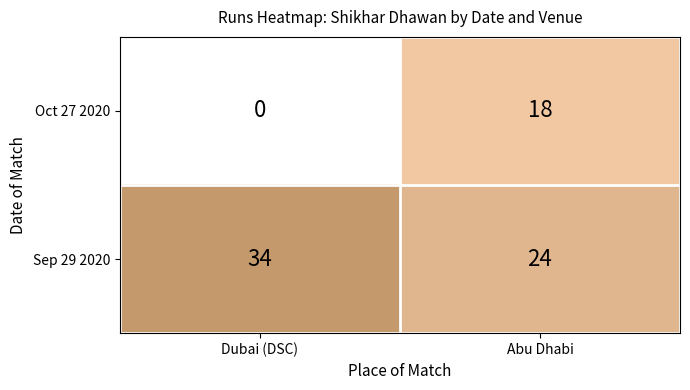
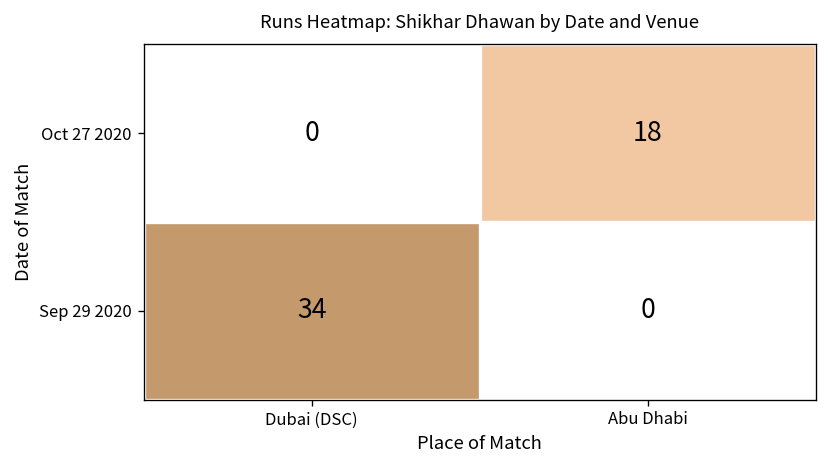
Sep 29 2020, Abu Dhabi: 24 -> 0
